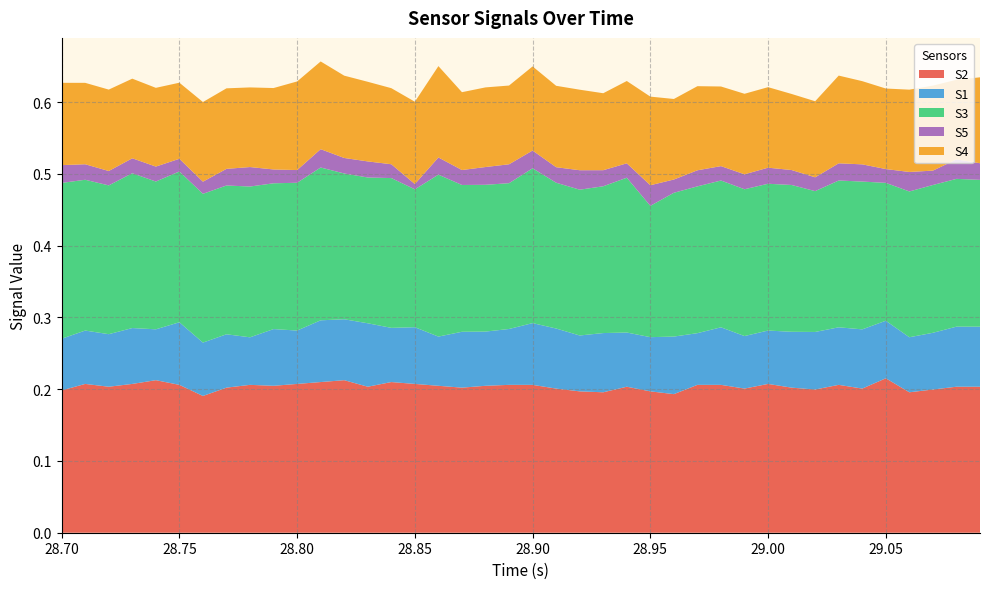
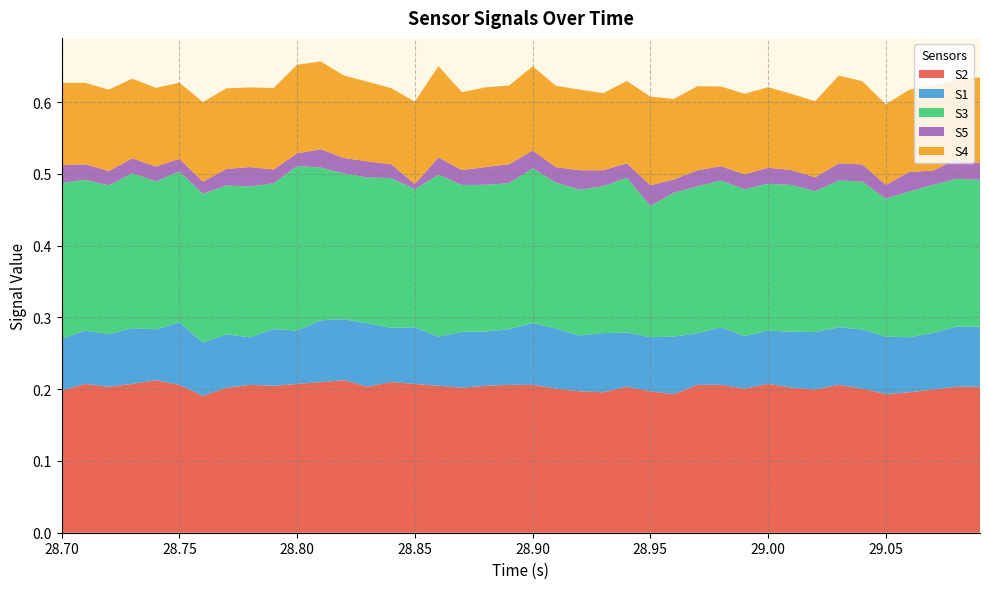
S3, 28.80: 0.21 -> 0.23
S2, 29.05: 0.22 -> 0.19
